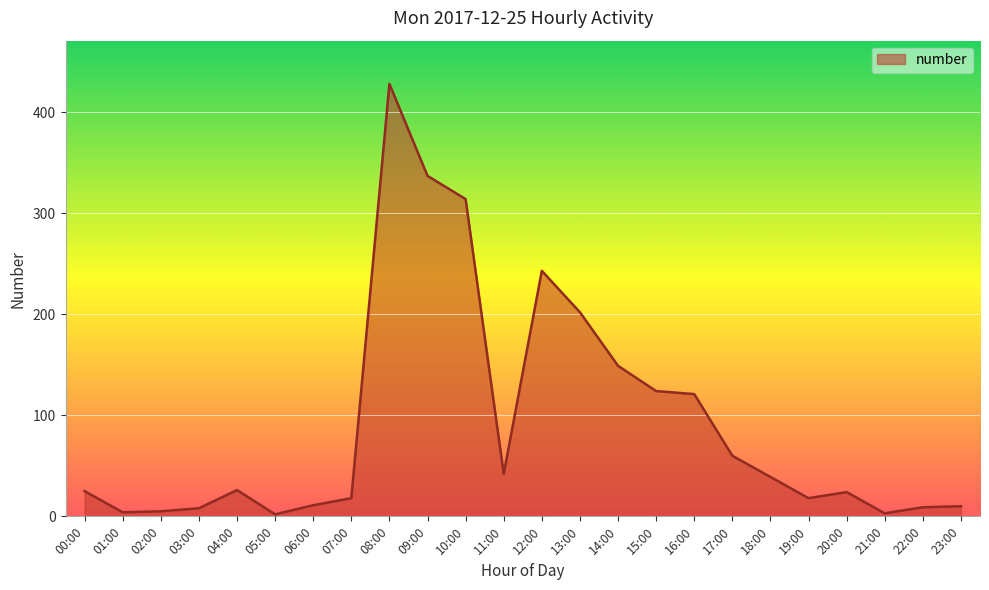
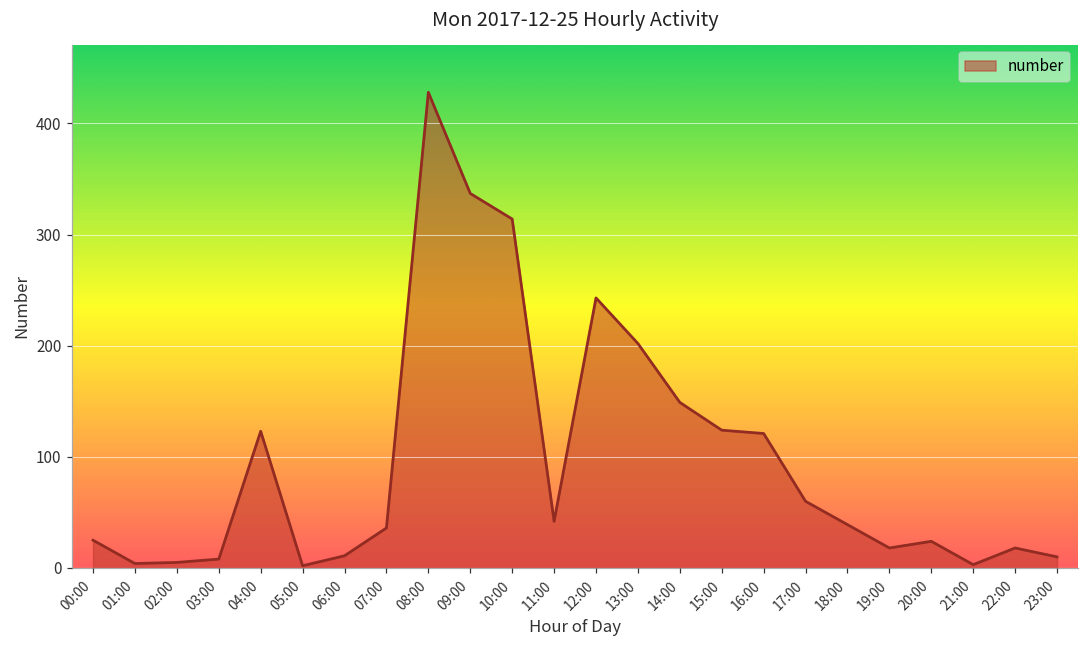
04:00: 26 -> 123
07:00: 18 -> 36
22:00: 9 -> 18
